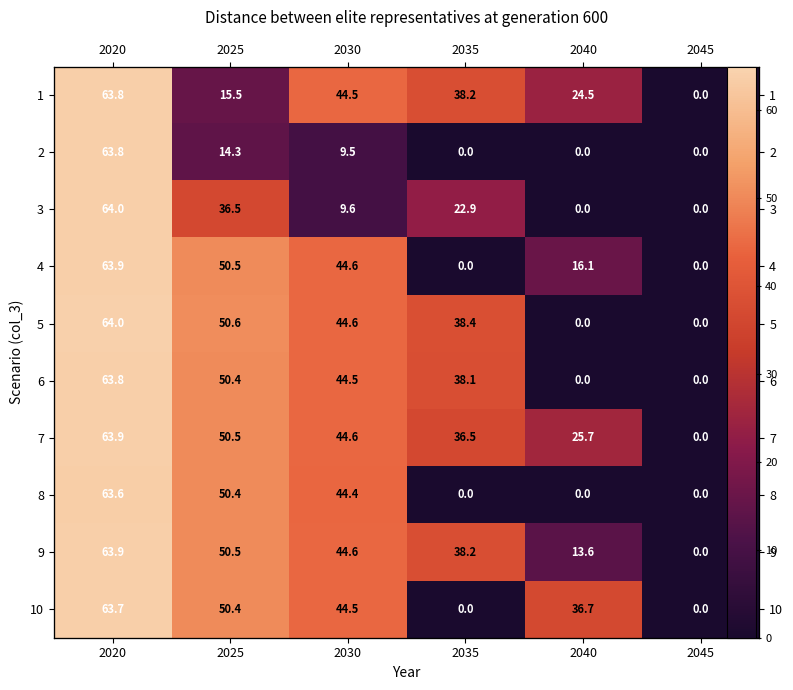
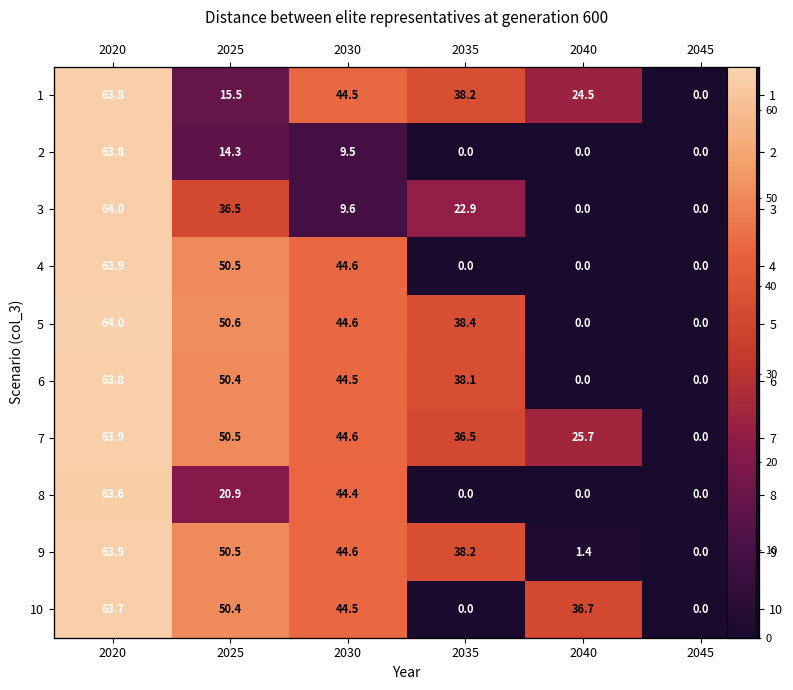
4, 2040: 16.1 -> 0.0
8, 2025: 50.4 -> 20.9
9, 2040: 13.6 -> 1.4
